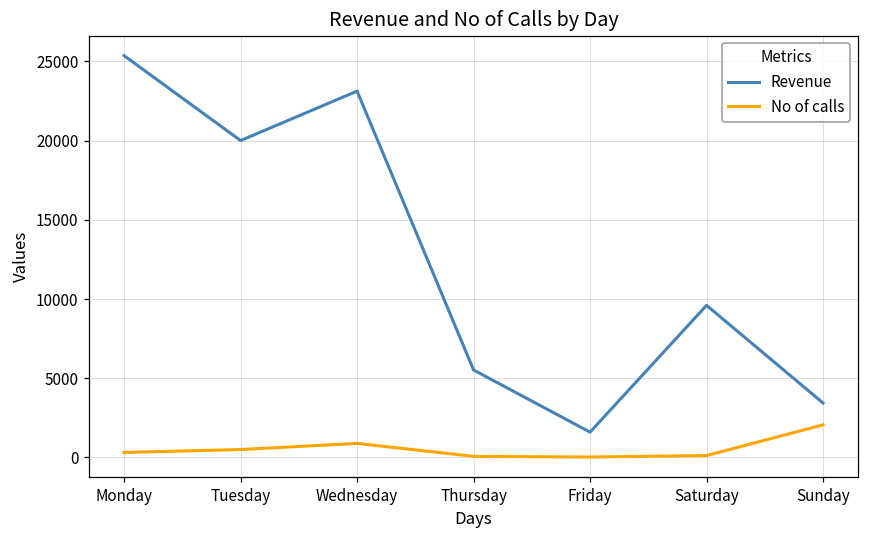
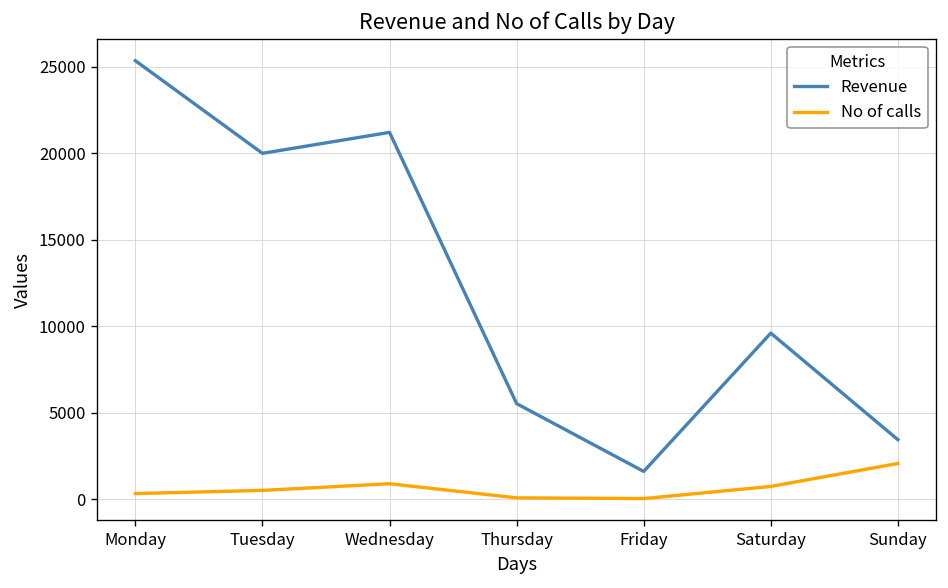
Revenue, Wednesday: 23100 -> 21200
No of calls, Saturday: 100 -> 700
